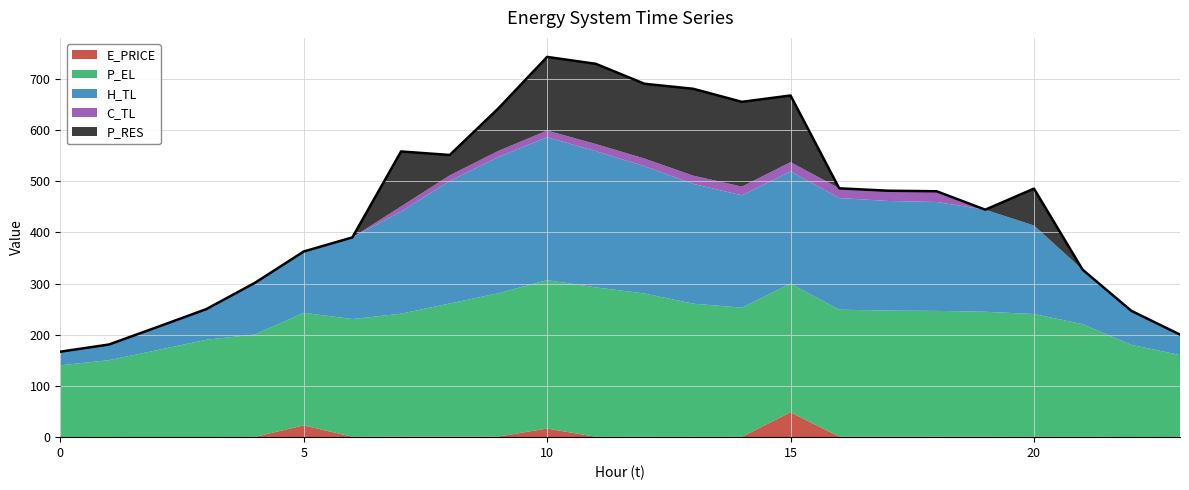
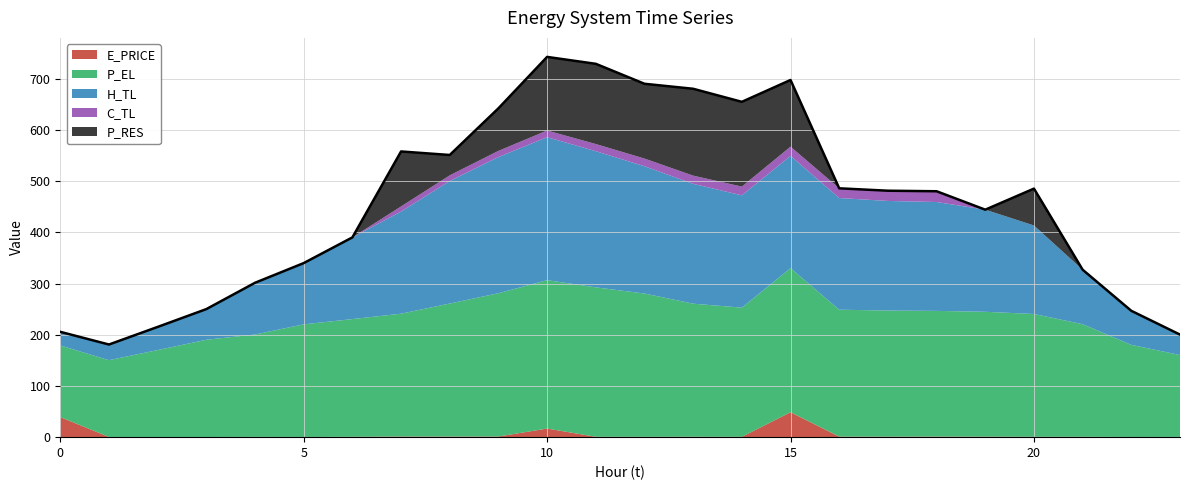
E_PRICE, 0: 0 -> 40
E_PRICE, 5: 20 -> 0
P_EL, 15: 250 -> 280
